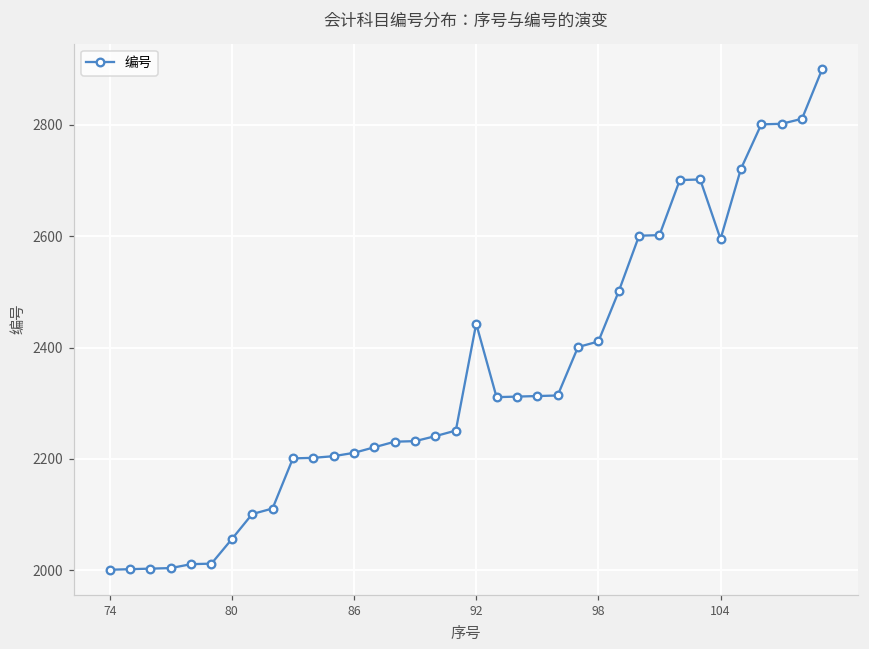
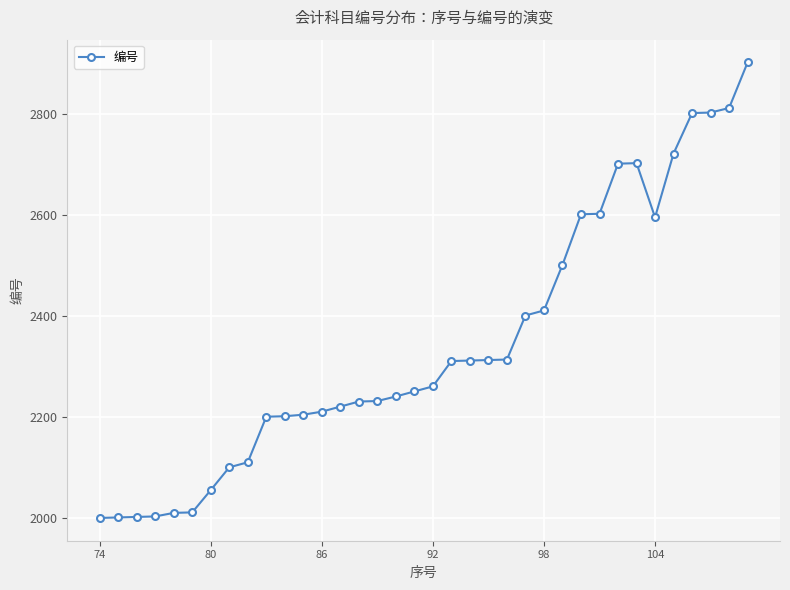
92: 2440 -> 2260
